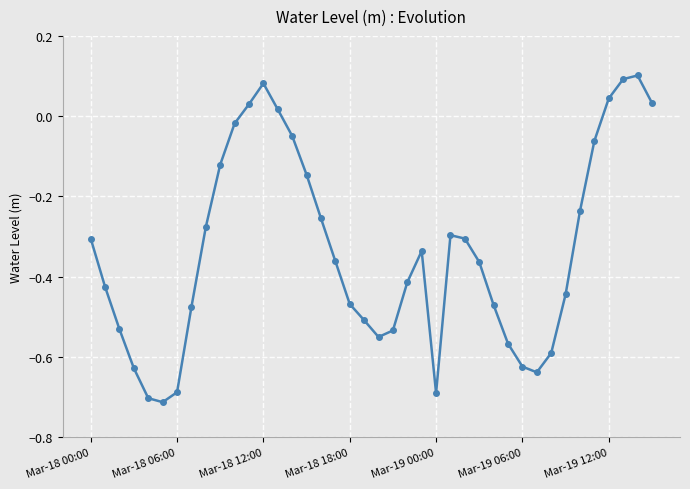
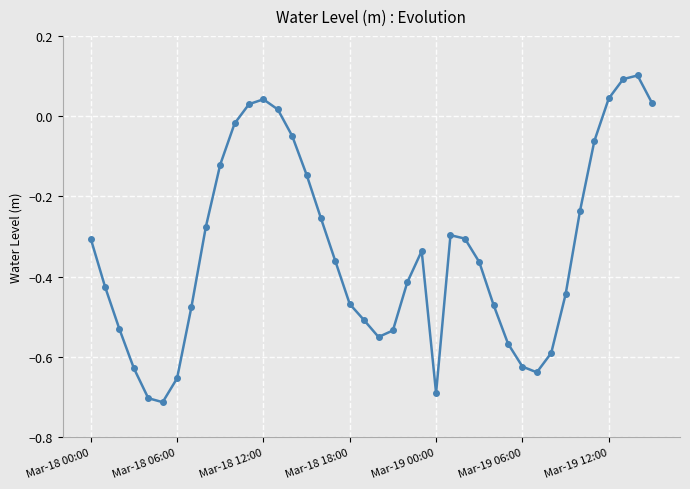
Mar-18 06:00: -0.69 -> -0.65
Mar-18 12:00: 0.08 -> 0.04
